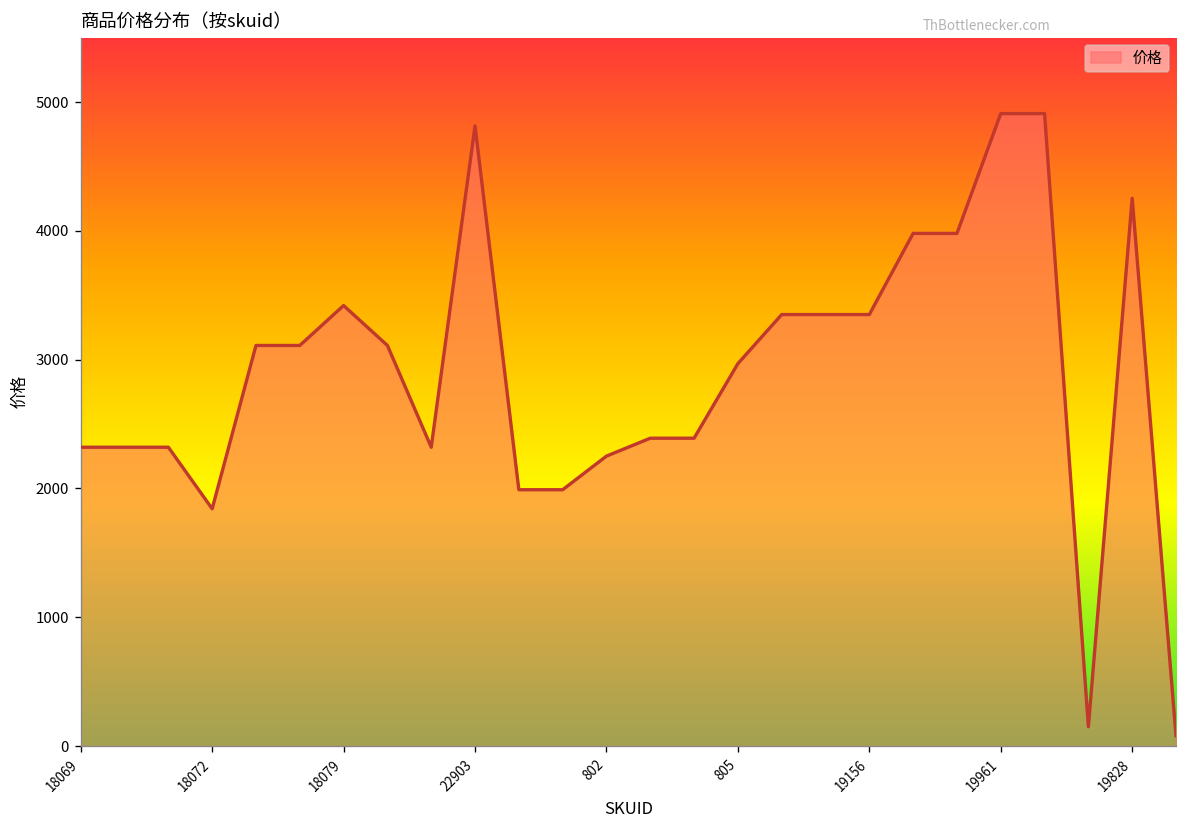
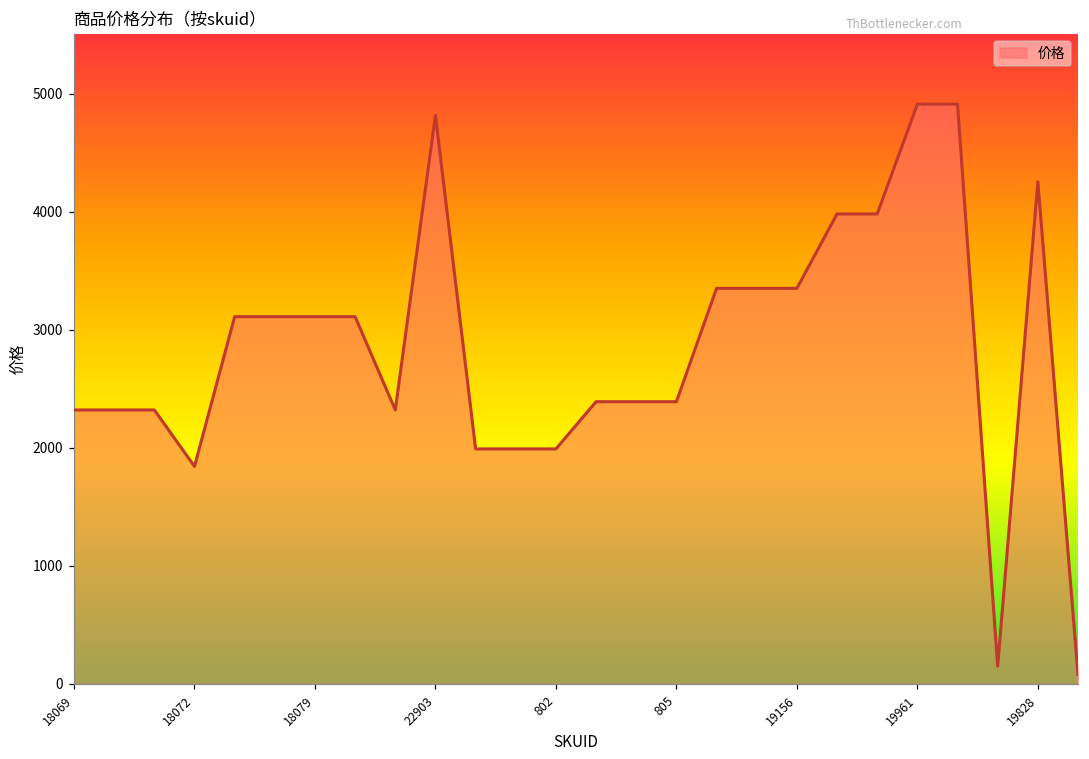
18079: 3420 -> 3110
802: 2250 -> 1990
805: 2970 -> 2390
